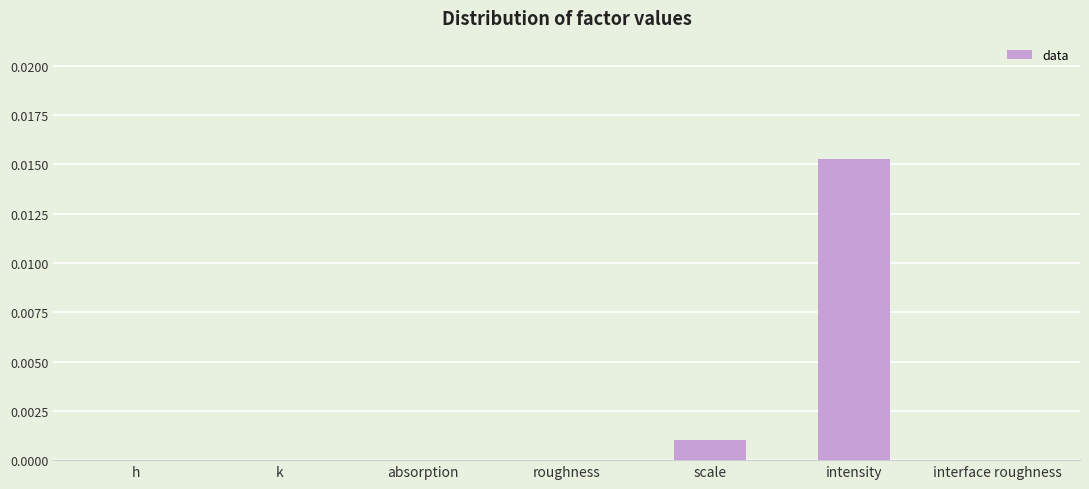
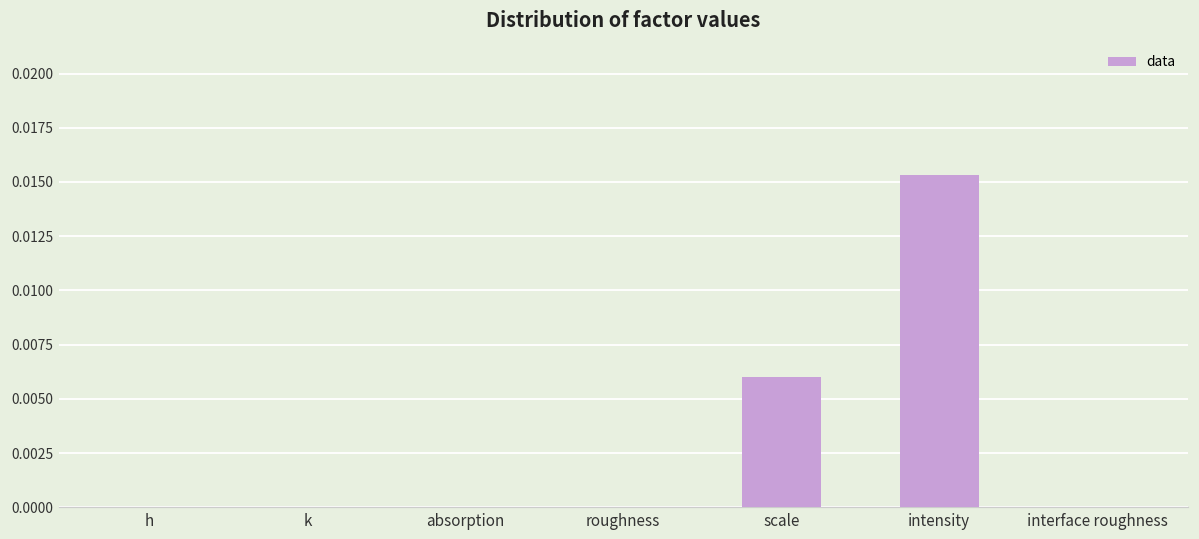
scale: 0.001 -> 0.006
